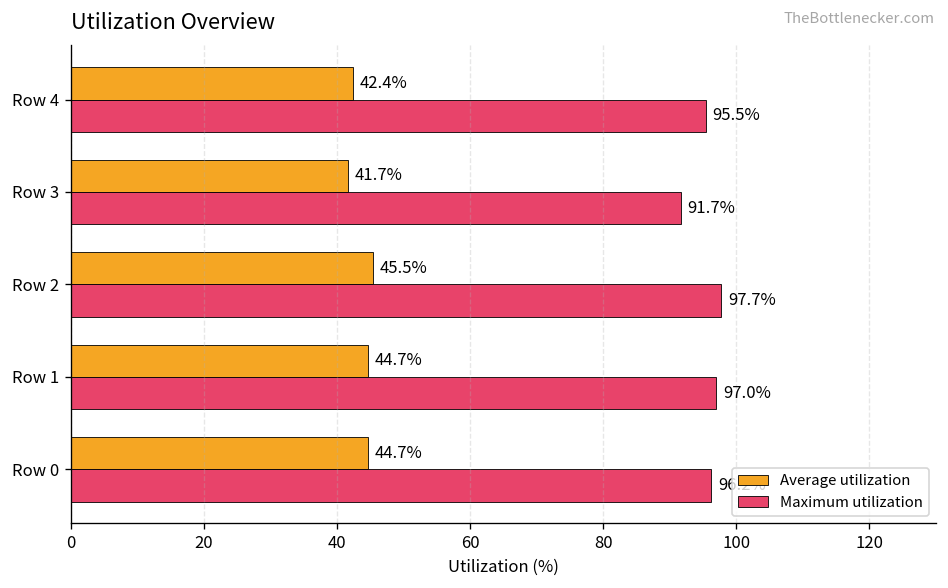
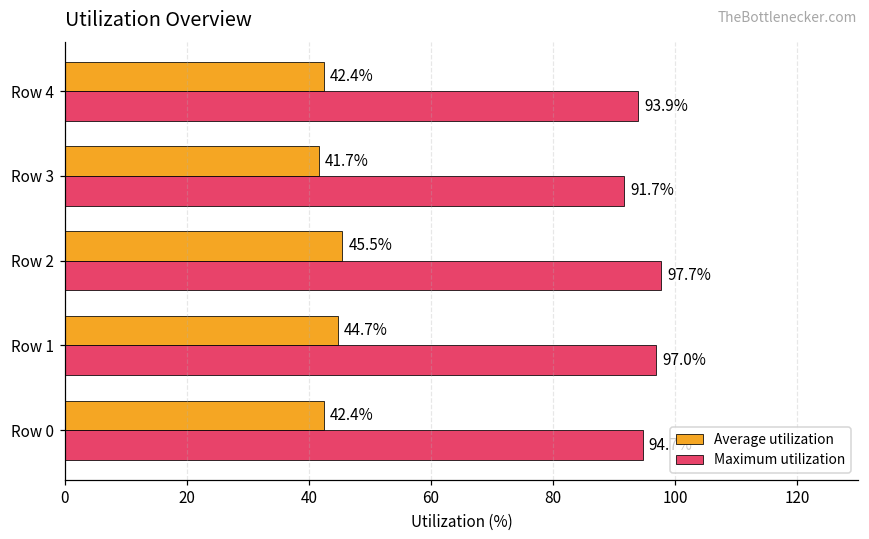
Maximum utilization, Row 4: 95.5% -> 93.9%
Average utilization, Row 0: 44.7% -> 42.4%
Maximum utilization, Row 0: 96 -> 95
